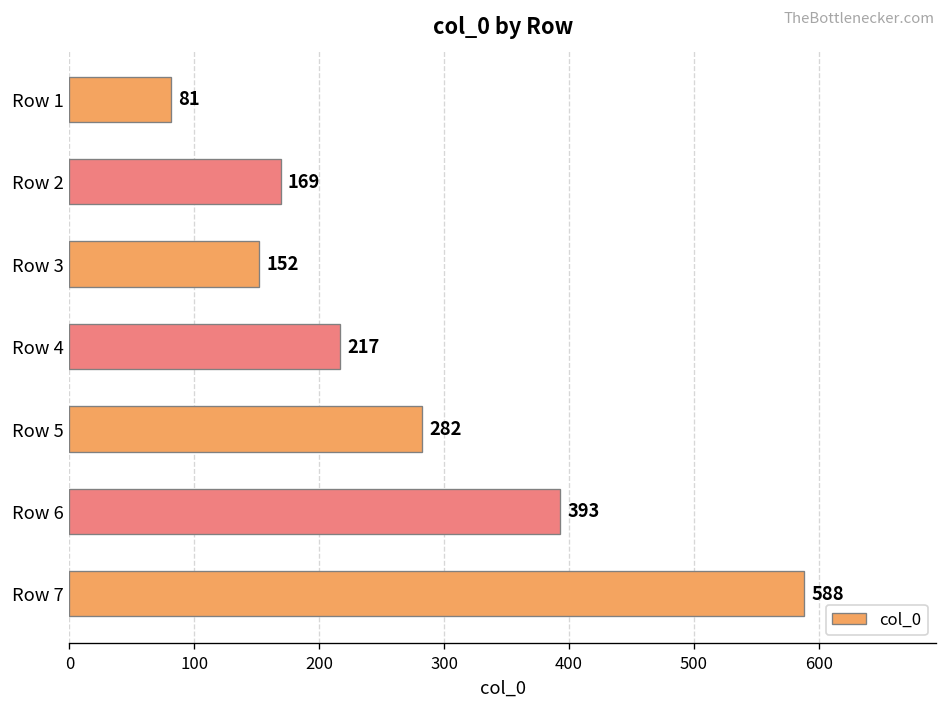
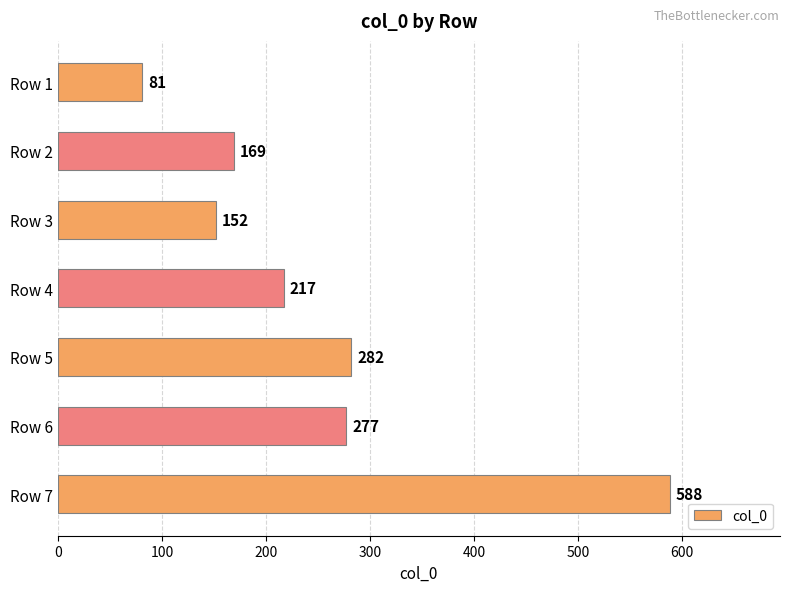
Row 6: 393 -> 277
